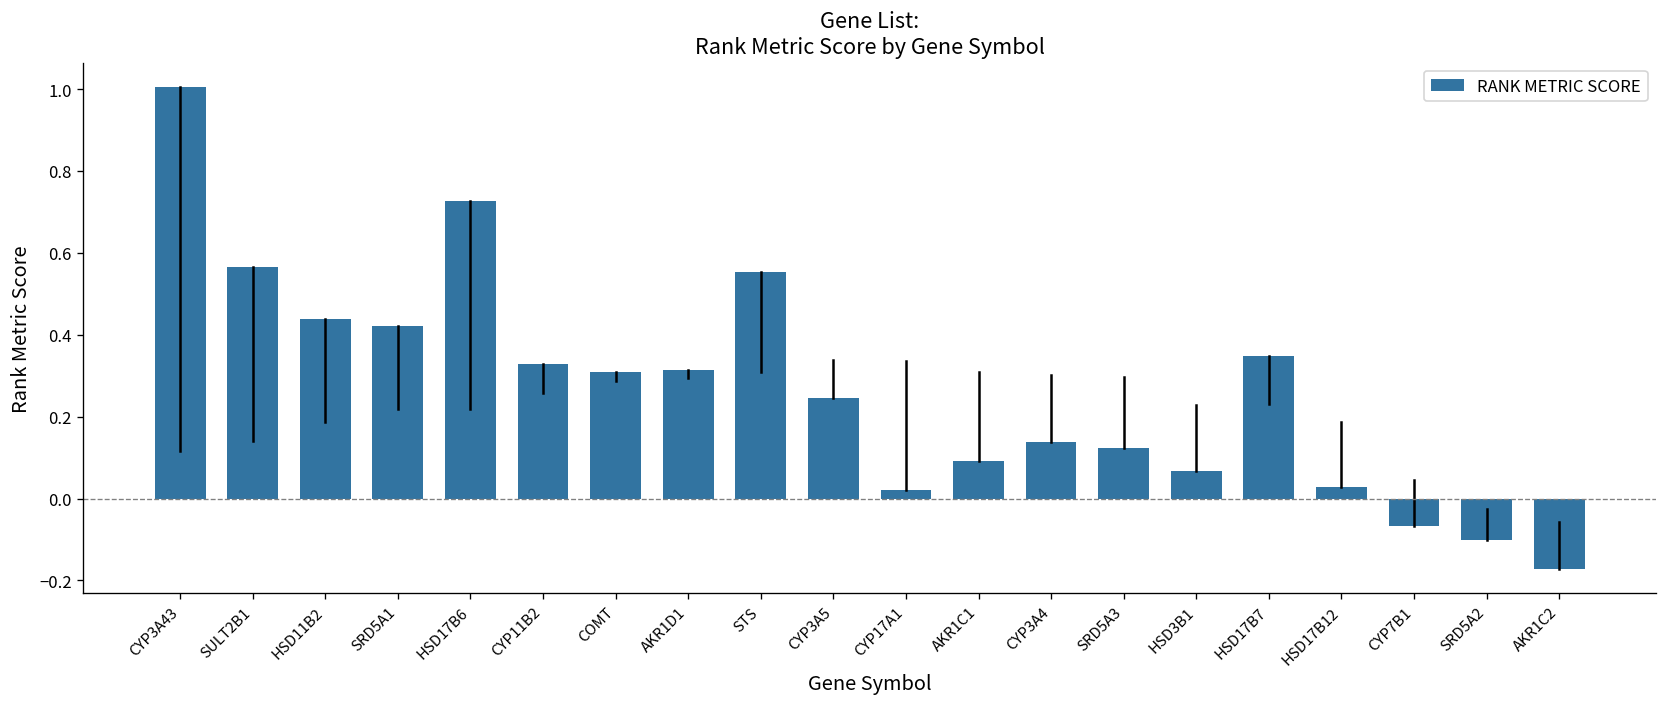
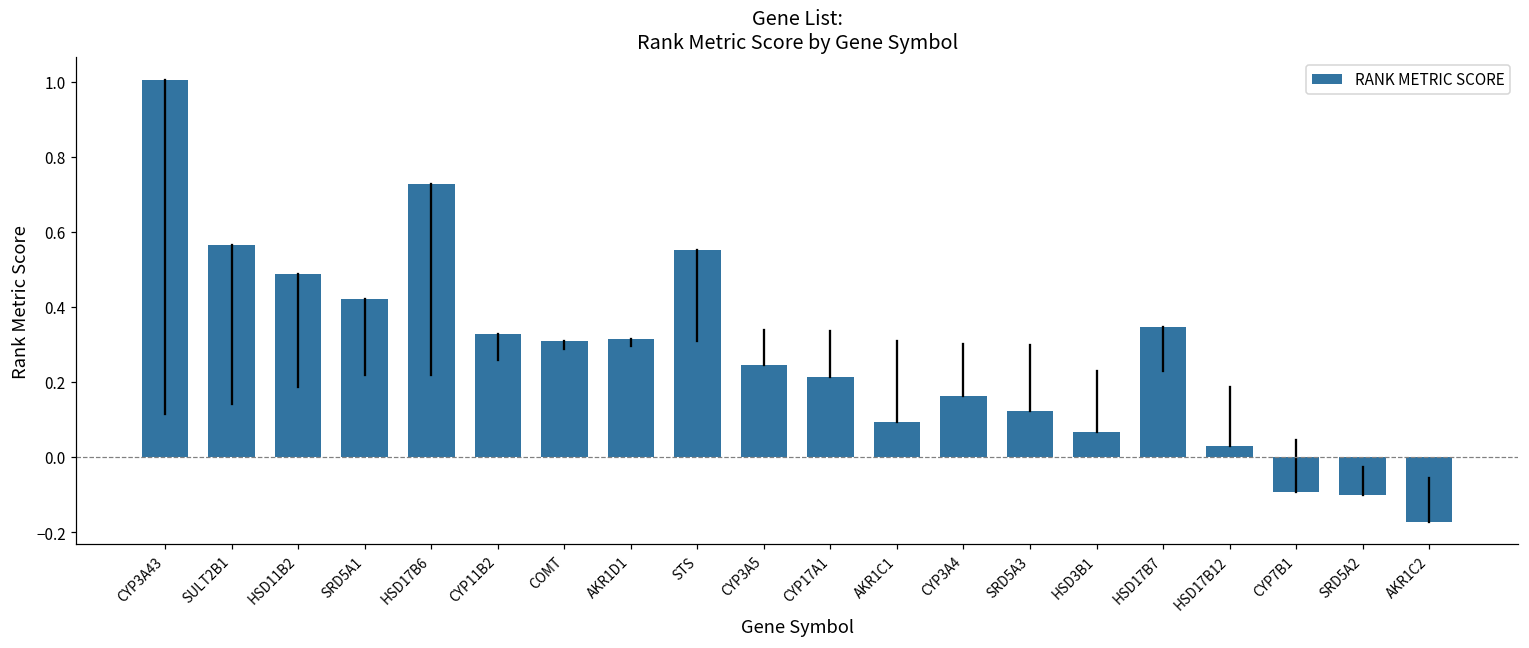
RANK METRIC SCORE, HSD11B2: 0.44 -> 0.49
RANK METRIC SCORE, CYP17A1: 0.02 -> 0.21
RANK METRIC SCORE, CYP3A4: 0.14 -> 0.16
RANK METRIC SCORE, CYP7B1: -0.07 -> -0.09
